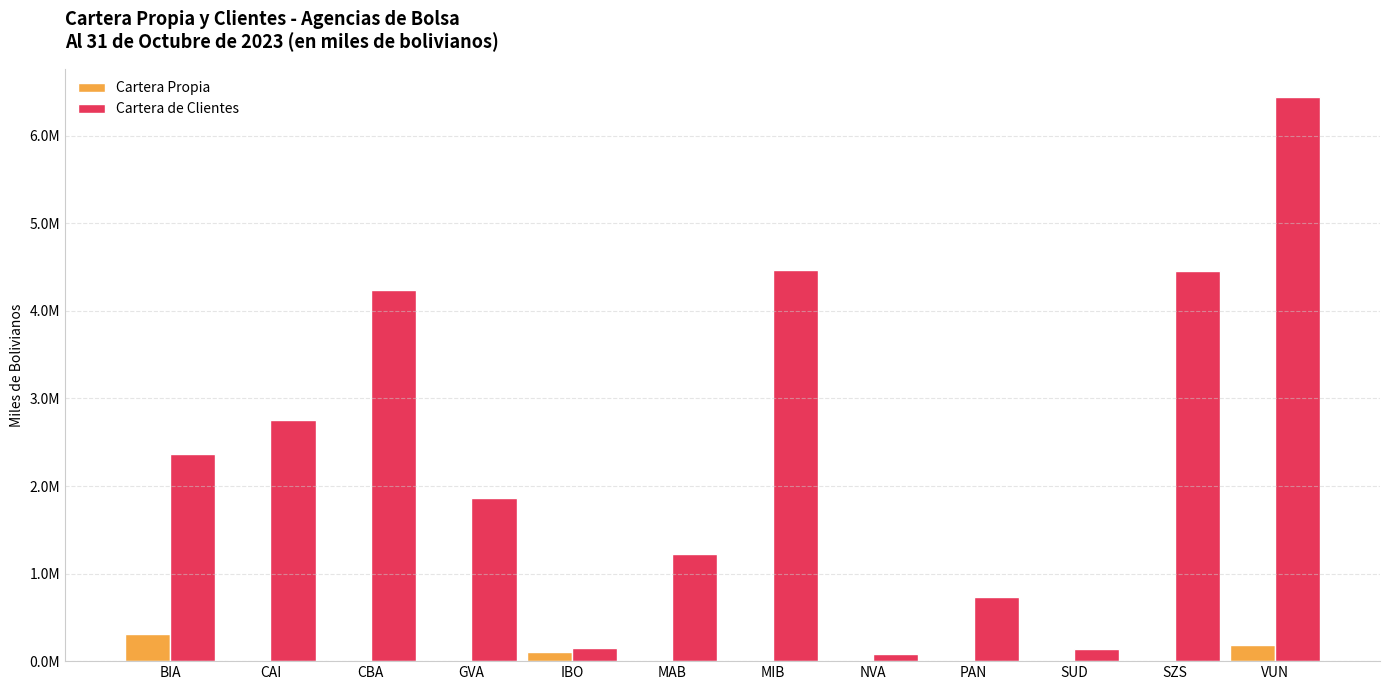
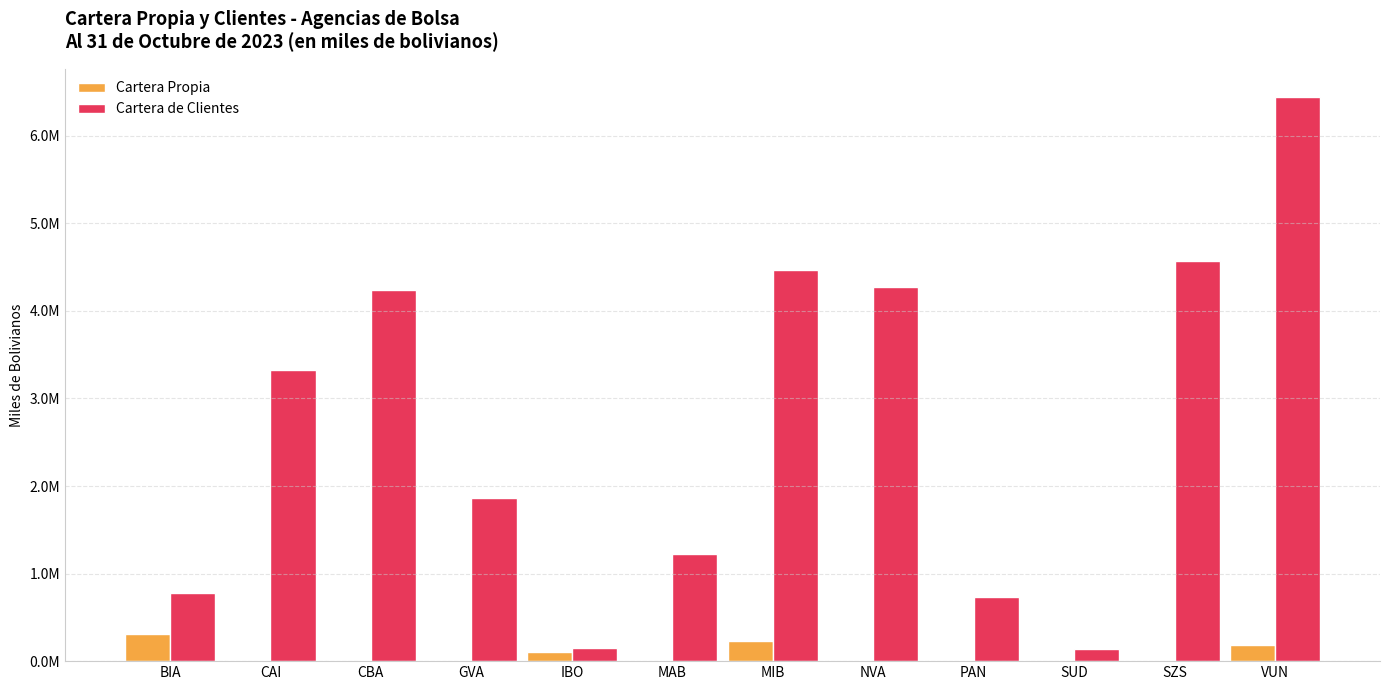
Cartera de Clientes, BIA: 2400000 -> 800000
Cartera de Clientes, CAI: 2800000 -> 3300000
Cartera Propia, MIB: 0 -> 200000
Cartera de Clientes, NVA: 100000 -> 4300000
Cartera de Clientes, SZS: 4500000 -> 4600000
